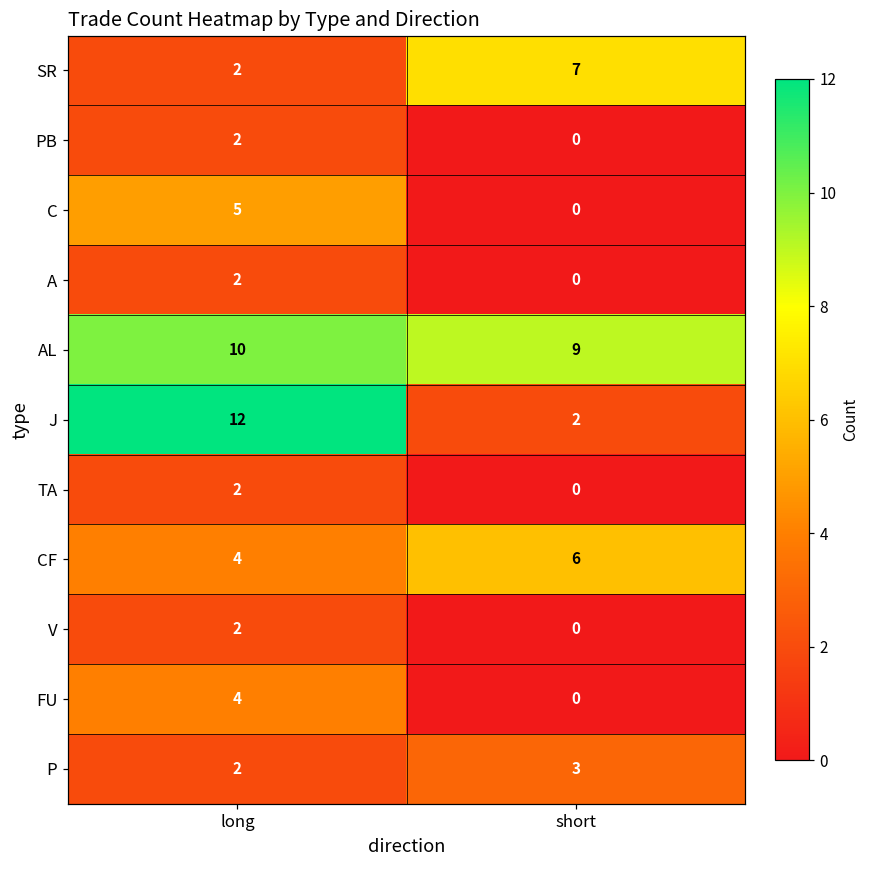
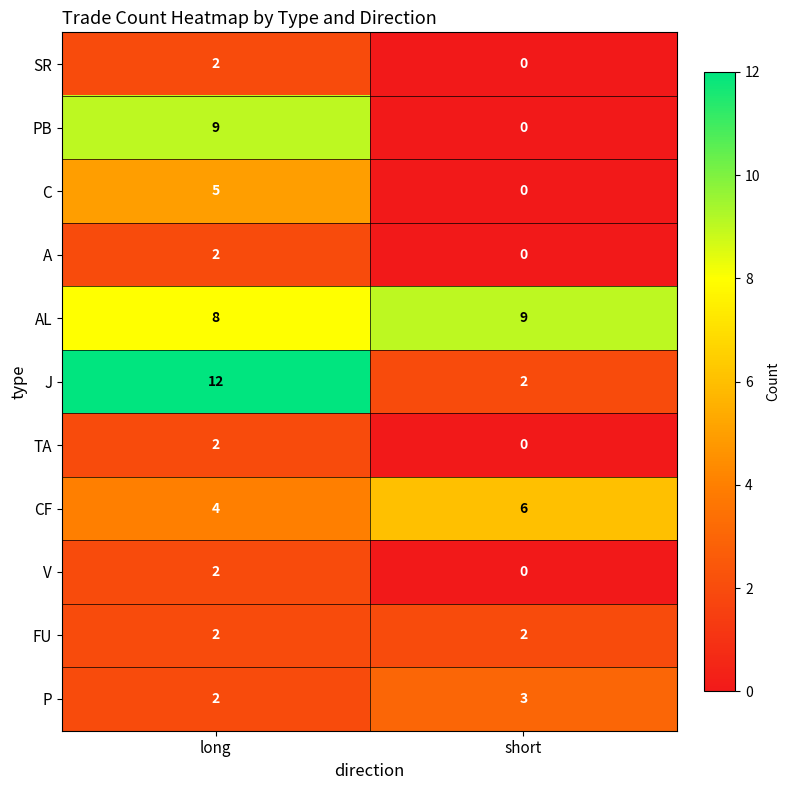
SR, short: 7 -> 0
PB, long: 2 -> 9
AL, long: 10 -> 8
FU, long: 4 -> 2
FU, short: 0 -> 2
